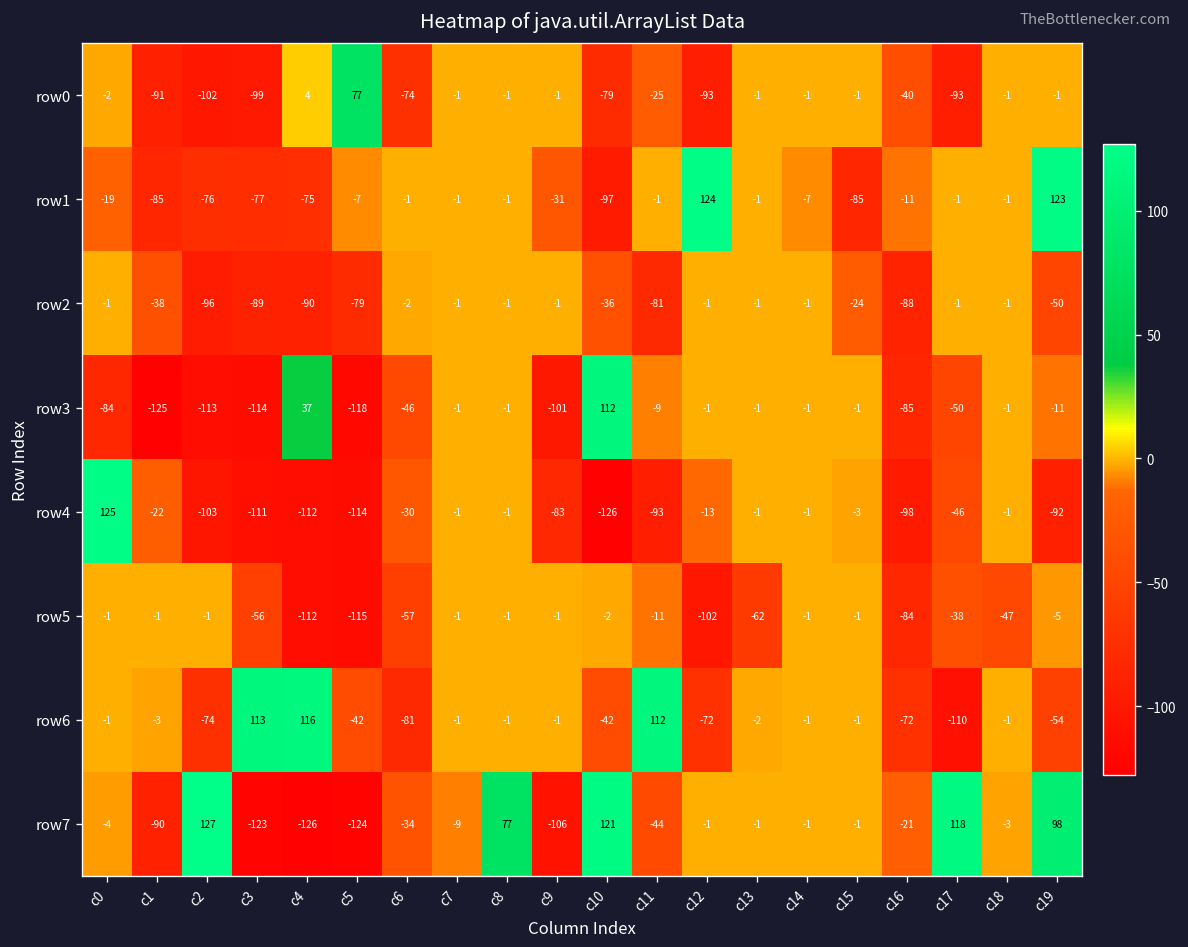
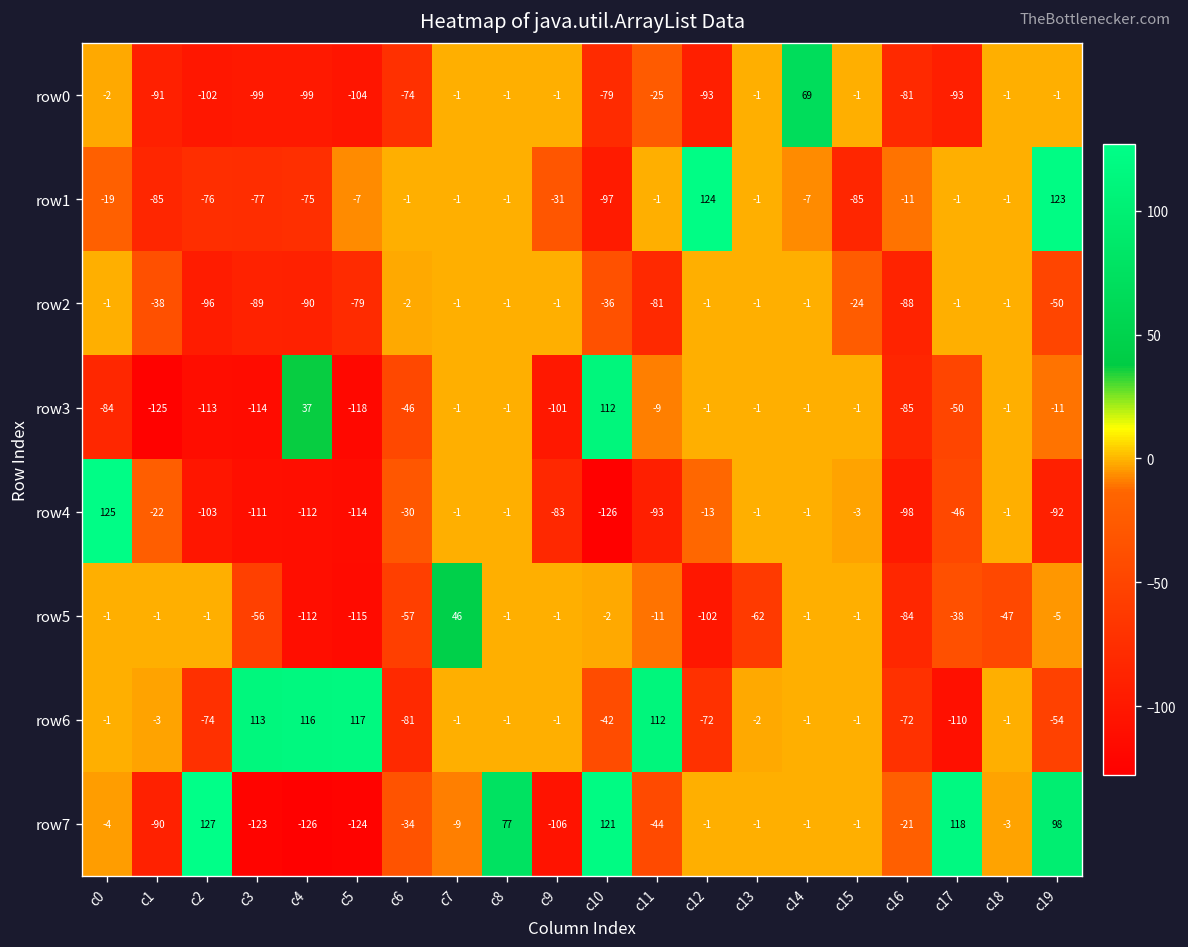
row0, c4: 4 -> -99
row0, c5: 77 -> -104
row0, c14: -1 -> 69
row0, c16: -40 -> -81
row5, c7: -1 -> 46
row6, c5: -42 -> 117
